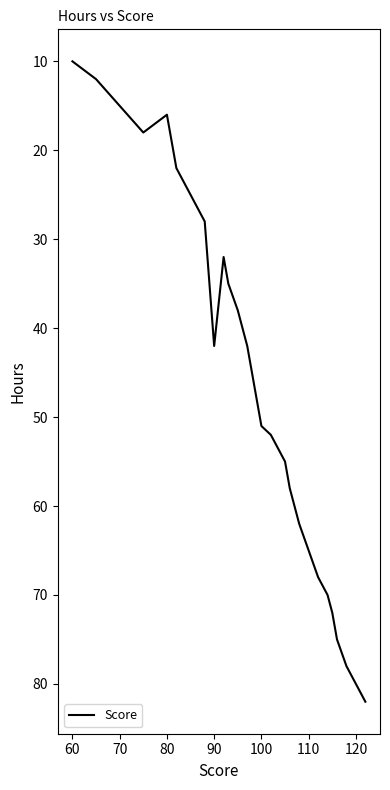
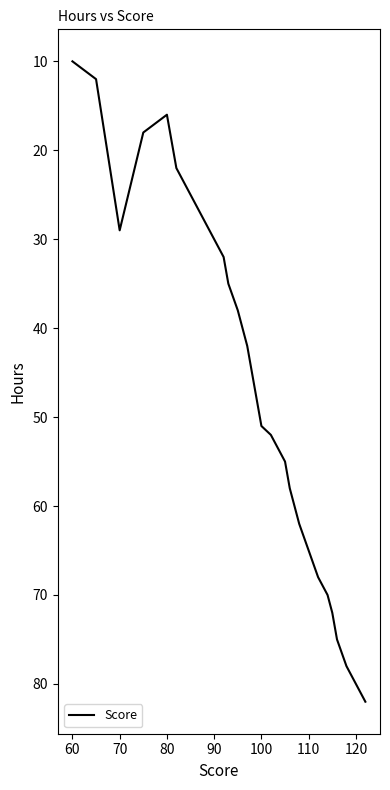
70: 15 -> 29
90: 42 -> 30
